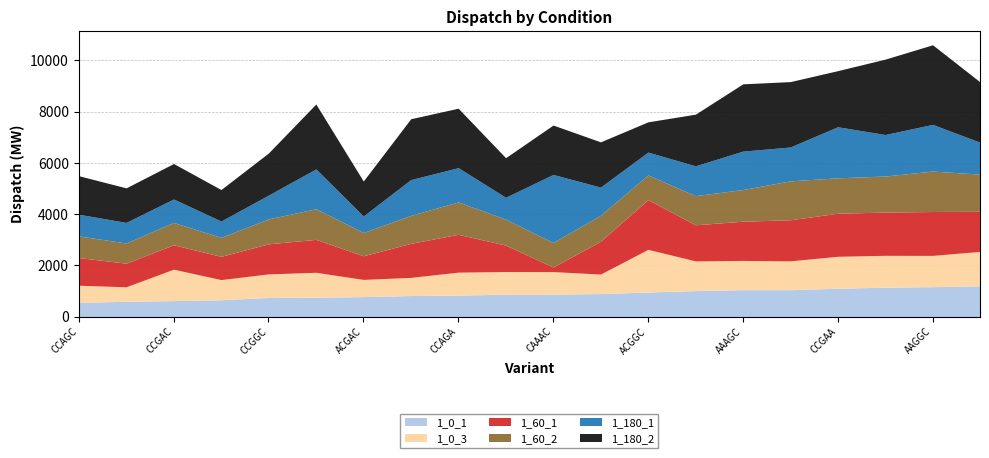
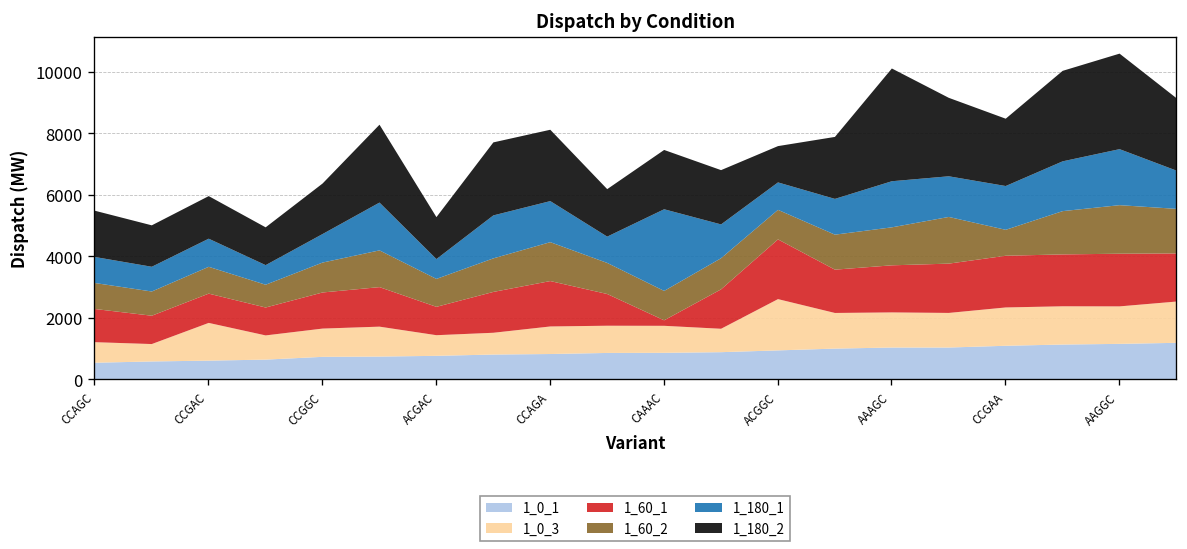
1_180_2, AAAGC: 2600 -> 3700
1_60_2, CCGAA: 1400 -> 800
1_180_1, CCGAA: 2000 -> 1400
